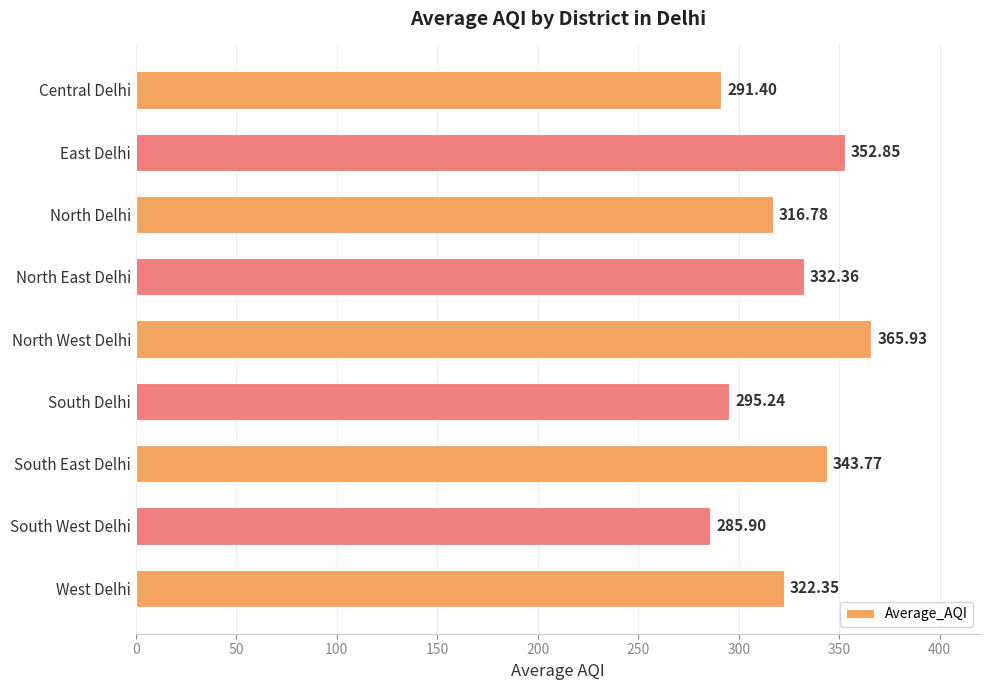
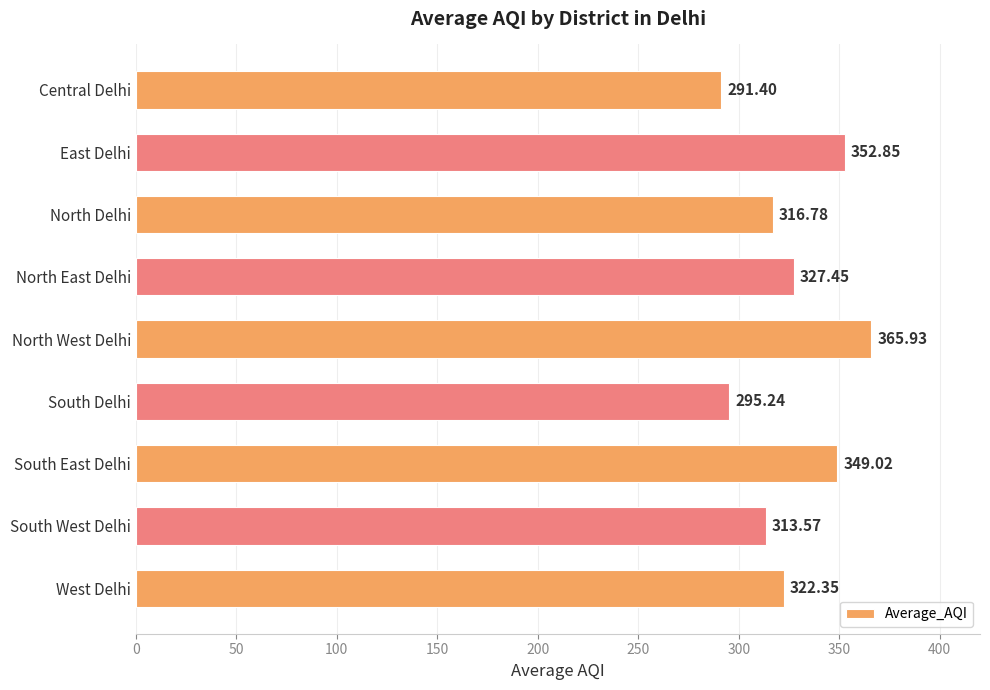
North East Delhi: 332.36 -> 327.45
South East Delhi: 343.77 -> 349.02
South West Delhi: 285.90 -> 313.57
